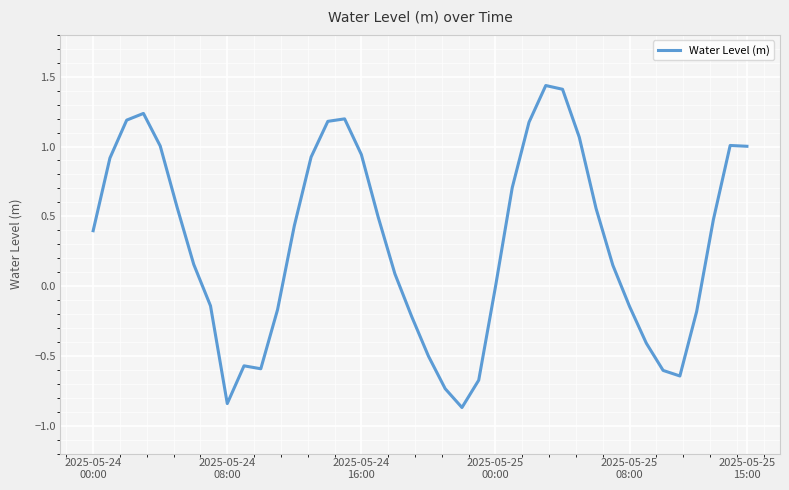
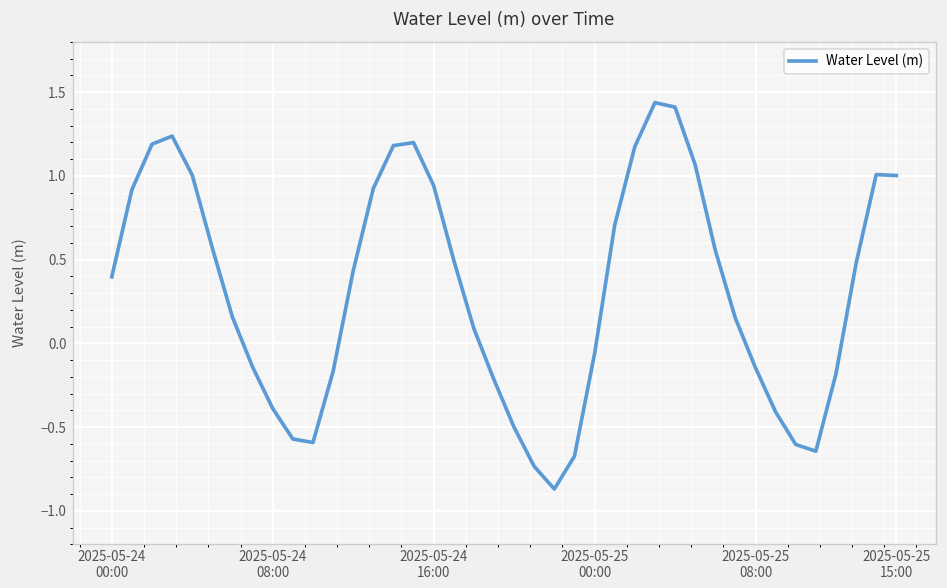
2025-05-24 08:00: -0.84 -> -0.39
2025-05-25 00:00: 0.00 -> -0.06
